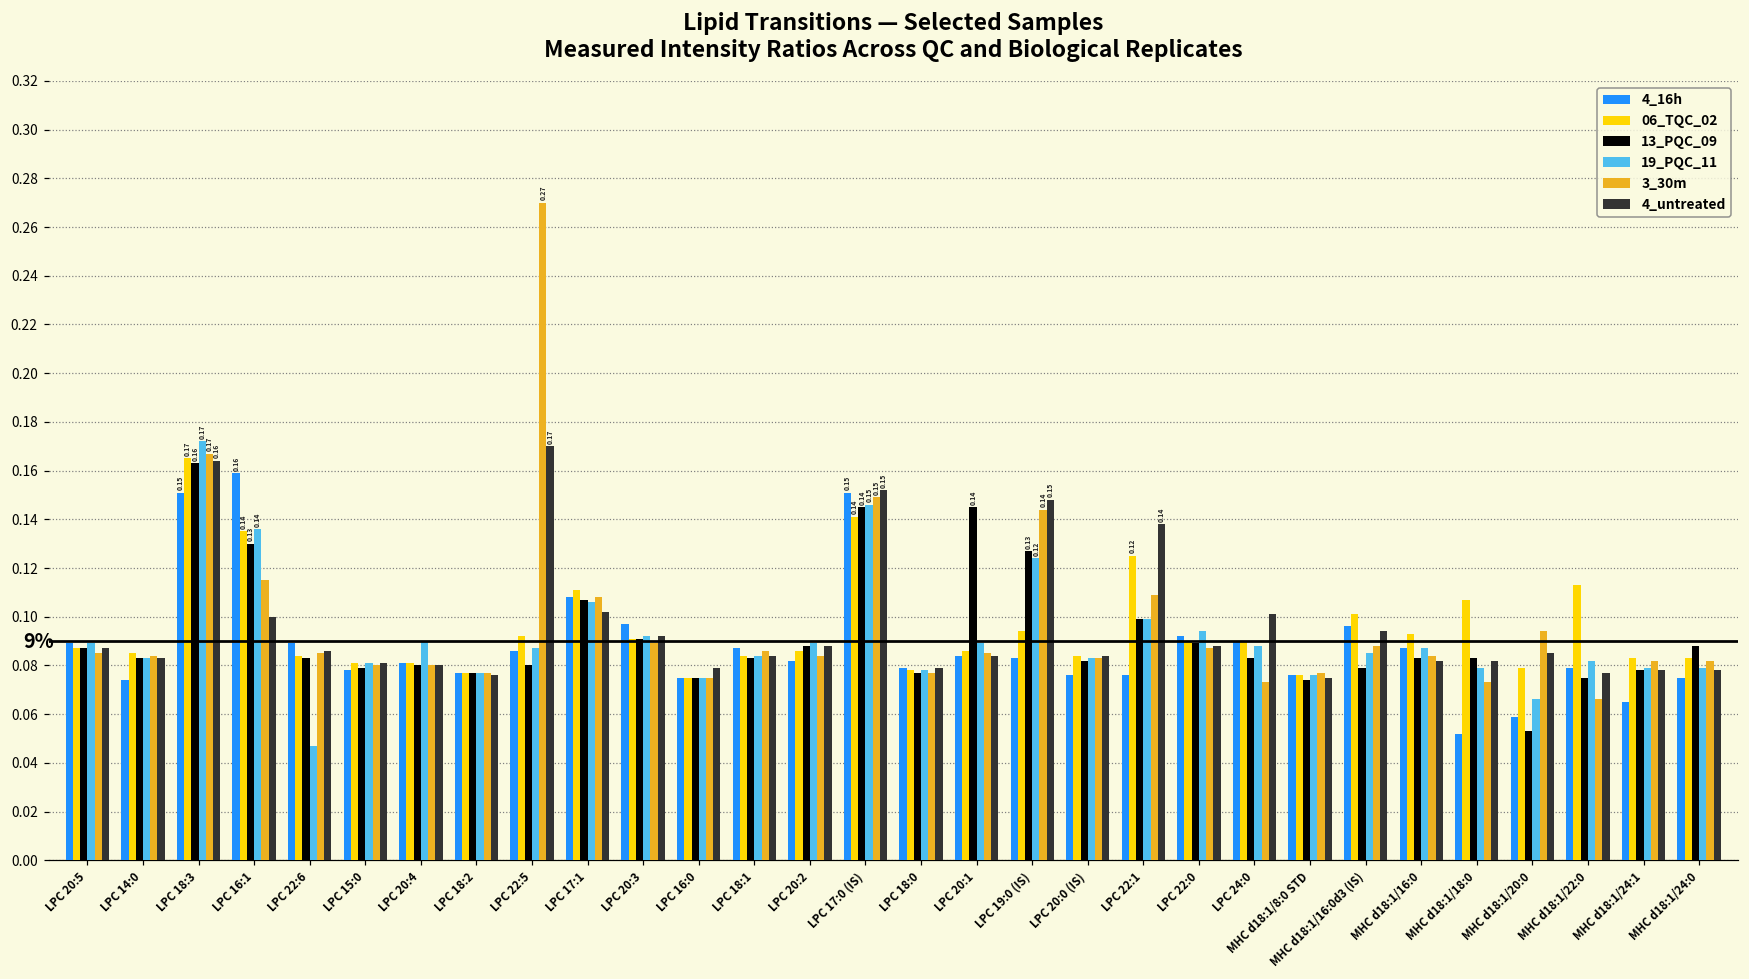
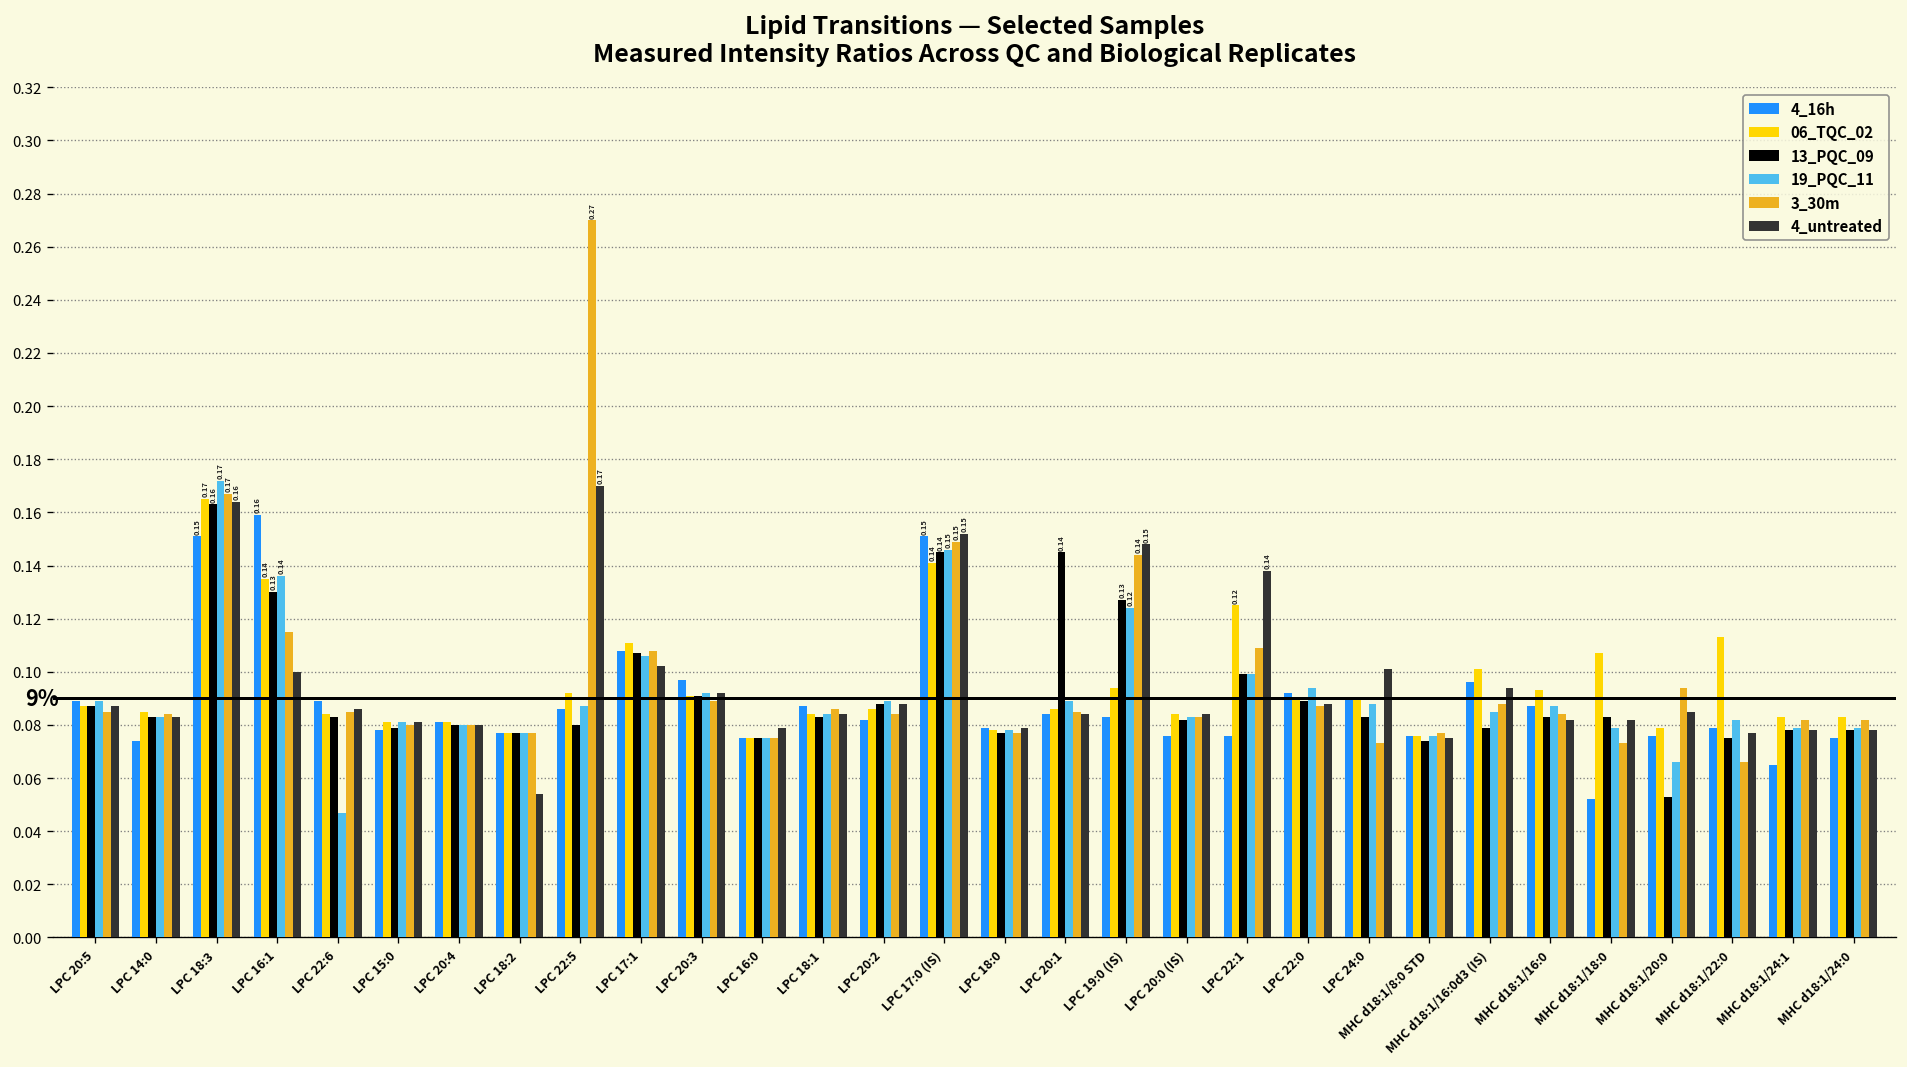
19_PQC_11, LPC 20:4: 0.09 -> 0.08
4_untreated, LPC 18:2: 0.076 -> 0.054
4_16h, MHC d18:1/20:0: 0.059 -> 0.076
13_PQC_09, MHC d18:1/24:0: 0.088 -> 0.078
